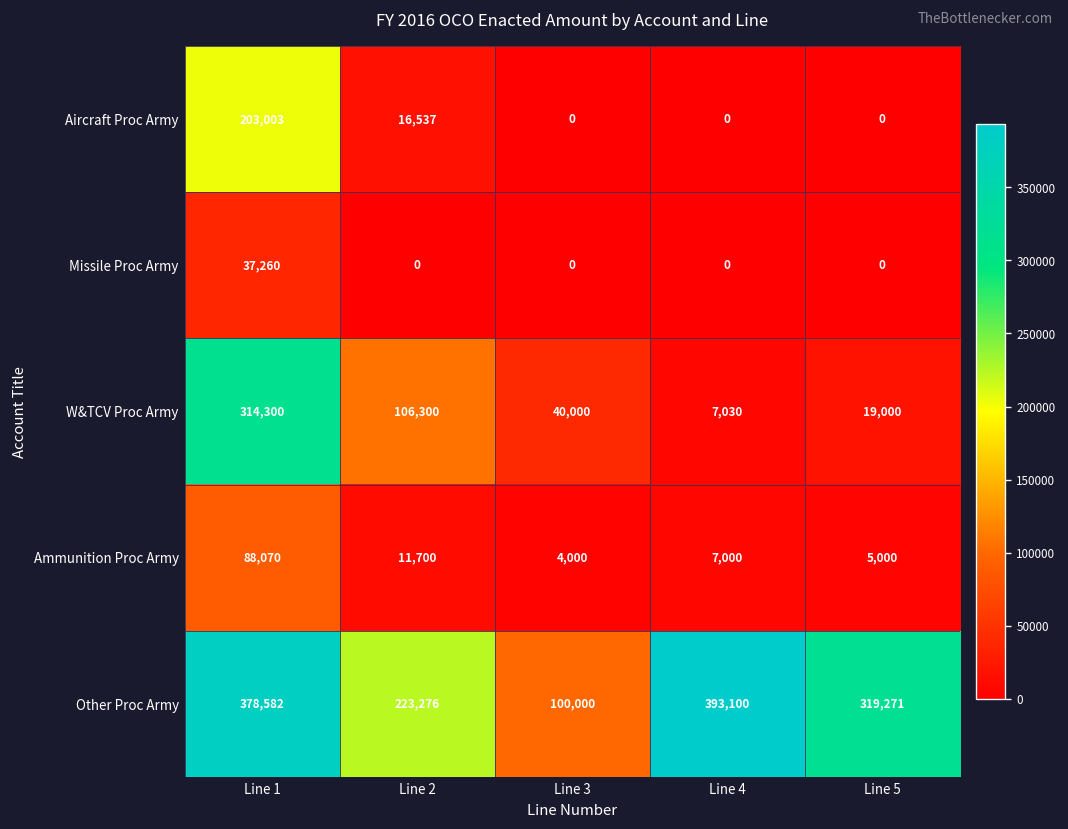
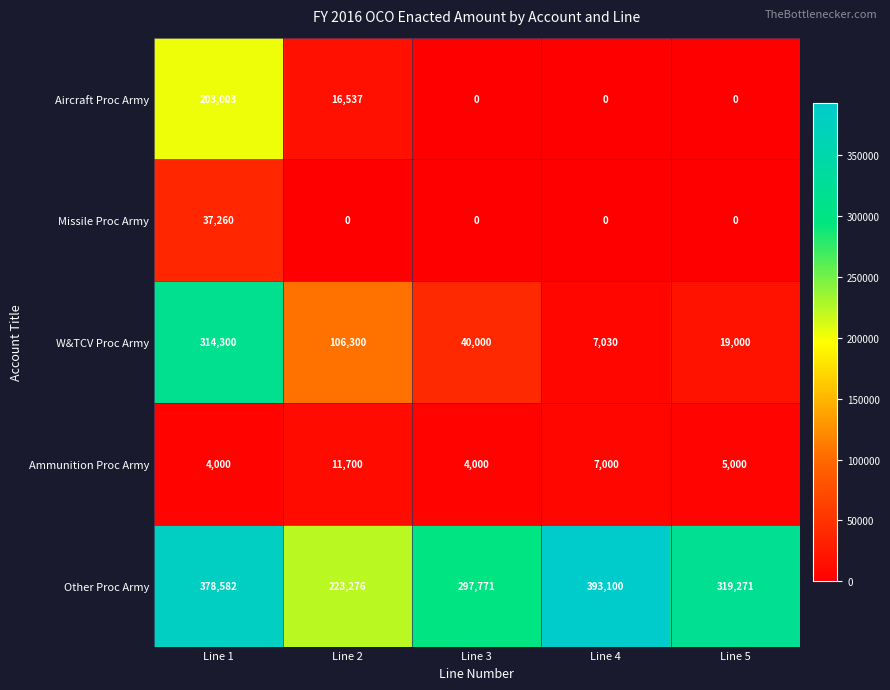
Ammunition Proc Army, Line 1: 88,070 -> 4,000
Other Proc Army, Line 3: 100,000 -> 297,771
